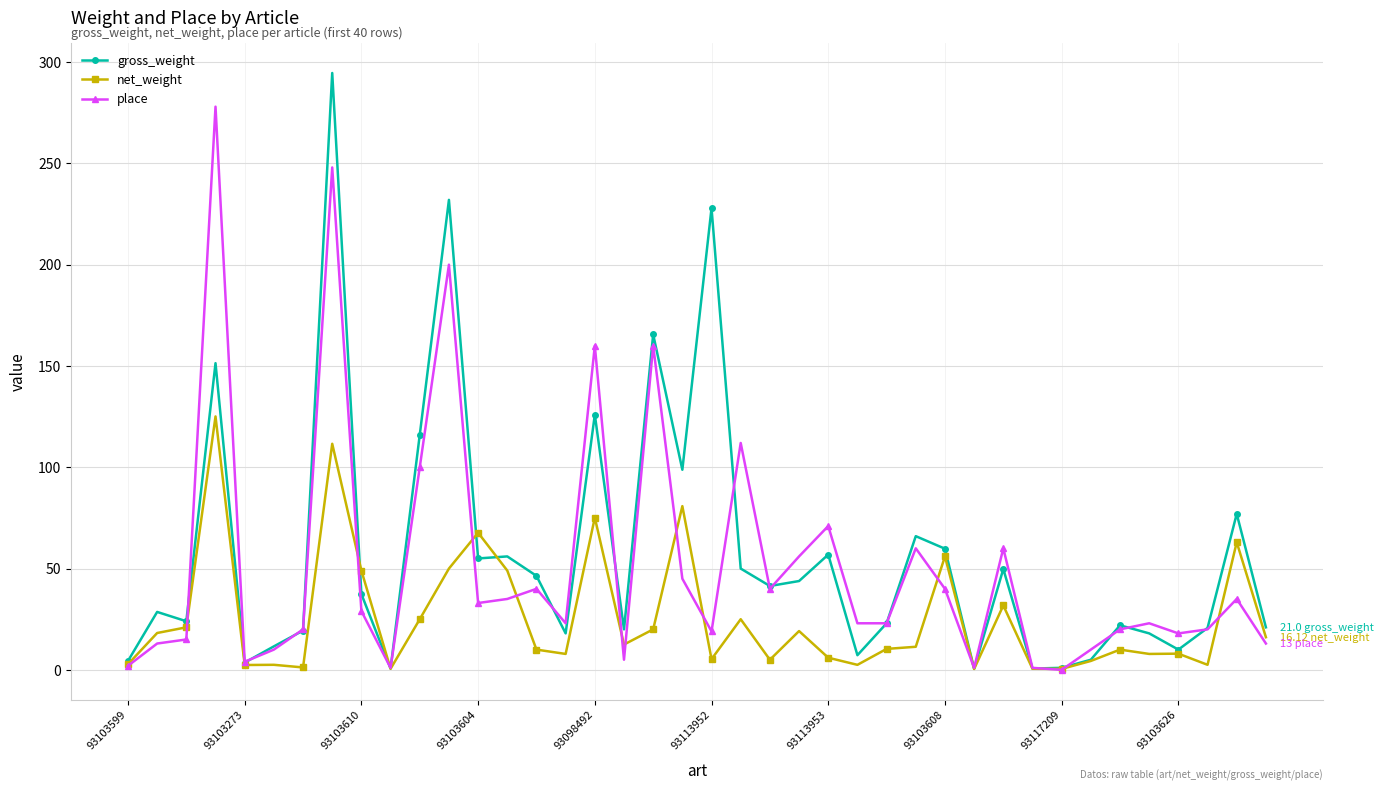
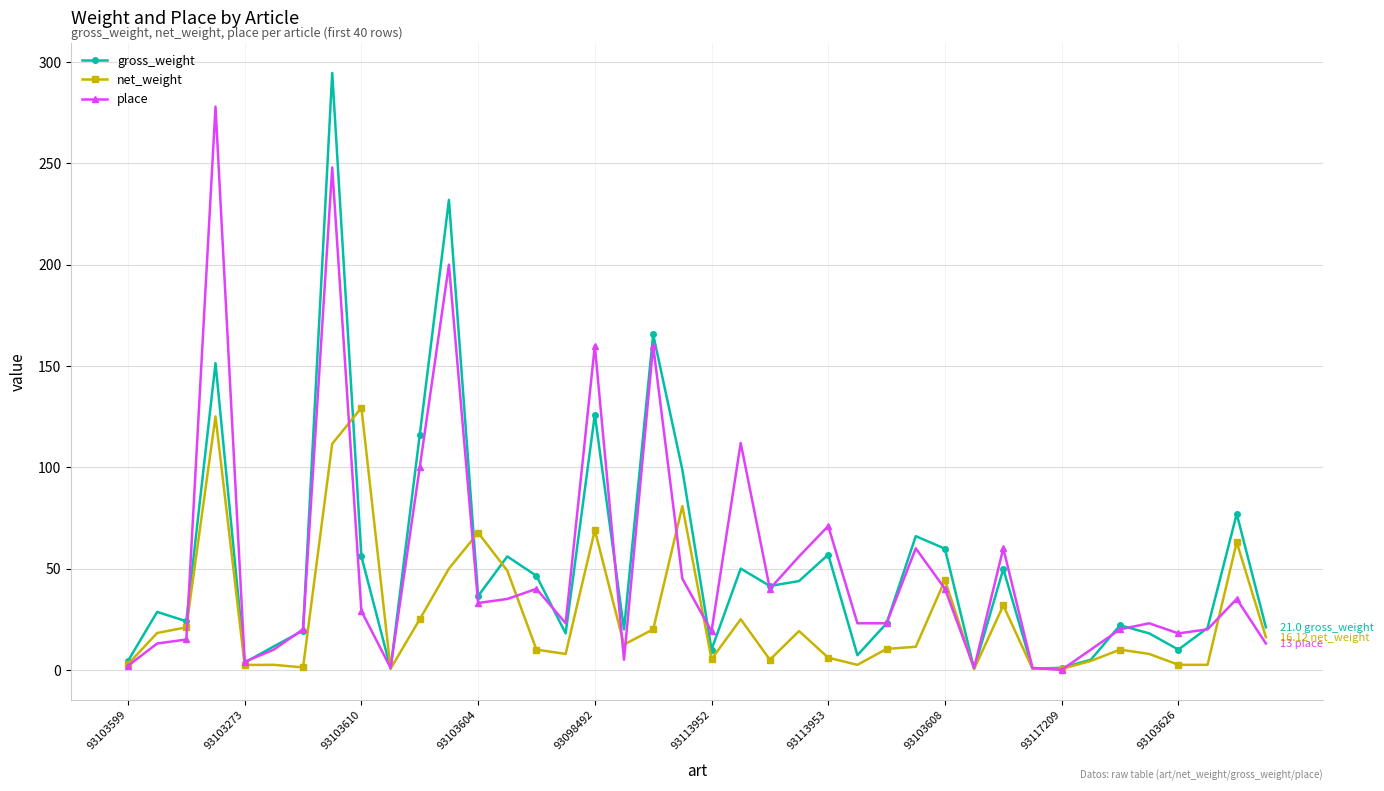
gross_weight, 93103610: 37 -> 56
net_weight, 93103610: 49 -> 129
gross_weight, 93103604: 55 -> 36
net_weight, 93098492: 75 -> 69
gross_weight, 93113952: 228 -> 10
net_weight, 93103608: 56 -> 44
net_weight, 93103626: 8 -> 3
